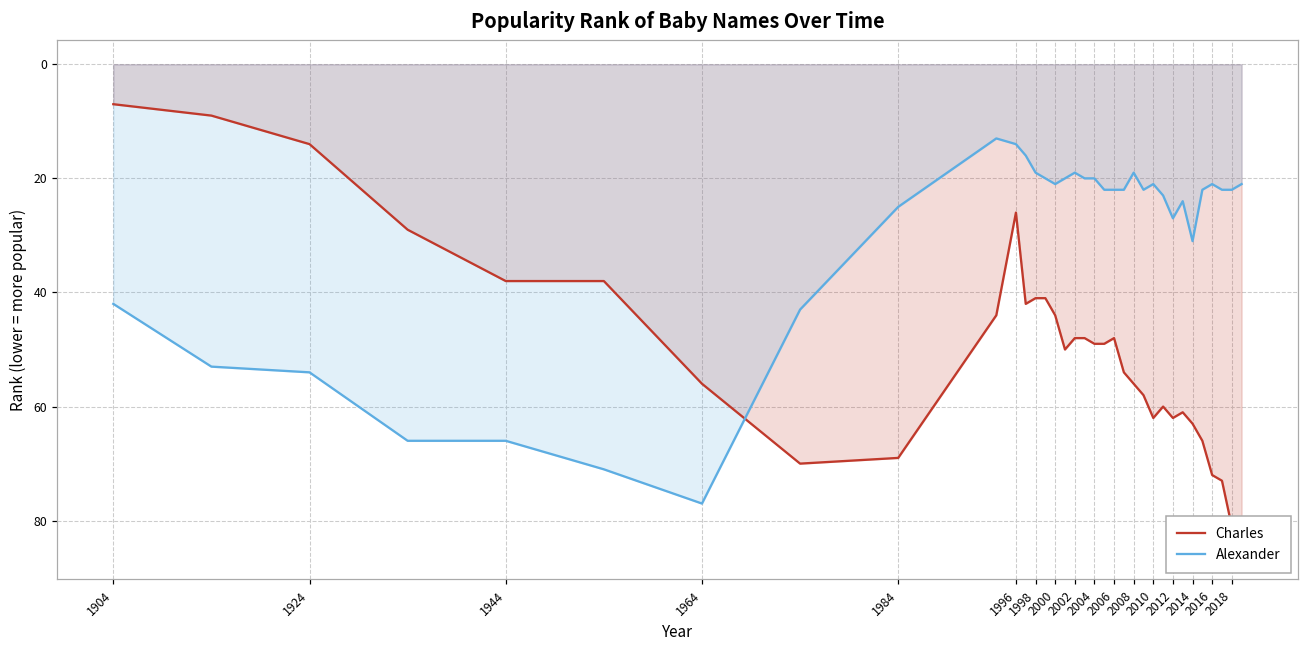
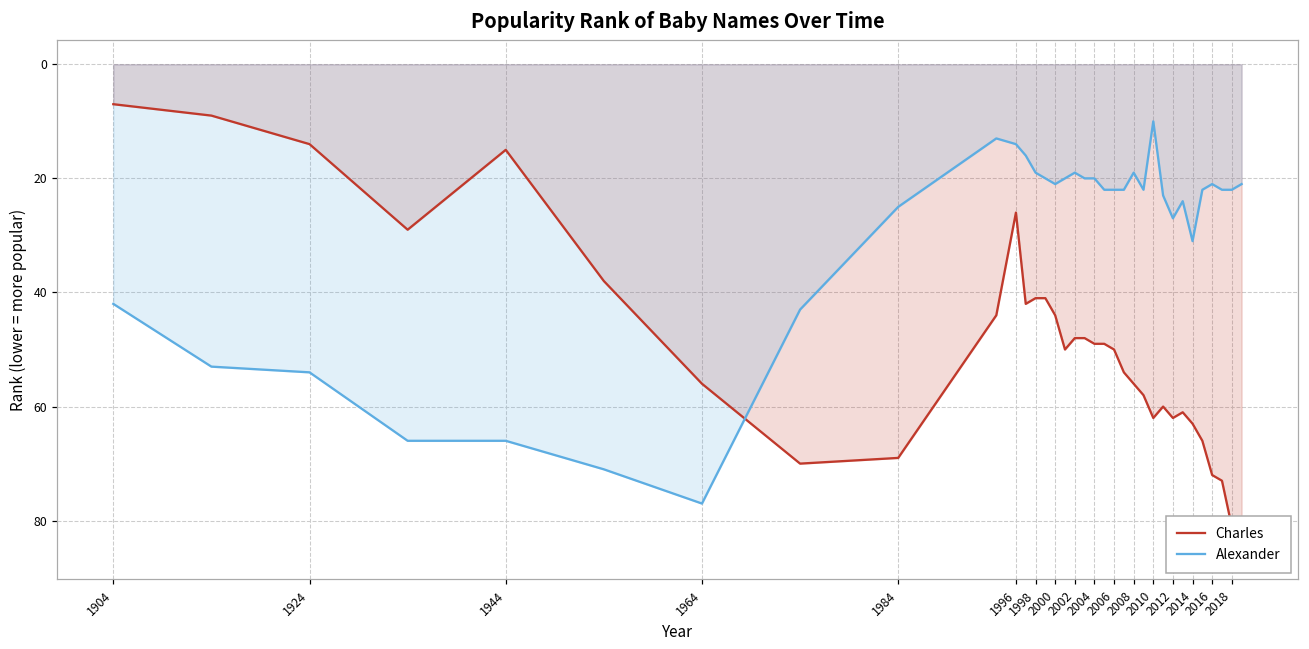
Charles, 1944: 38 -> 15
Charles, 2006: 48 -> 50
Alexander, 2010: 21 -> 10
